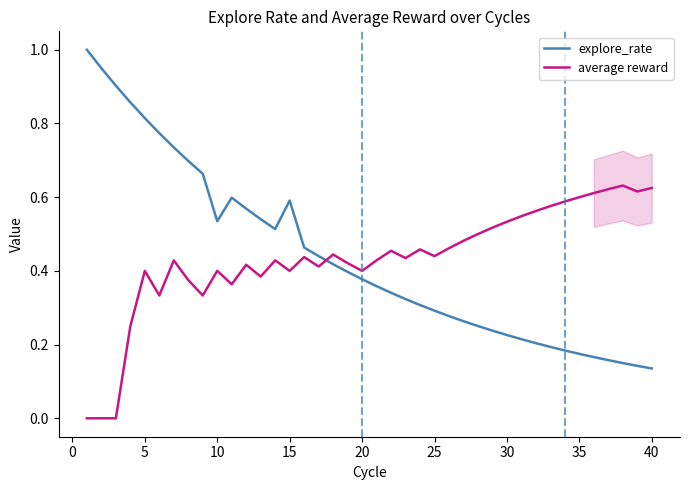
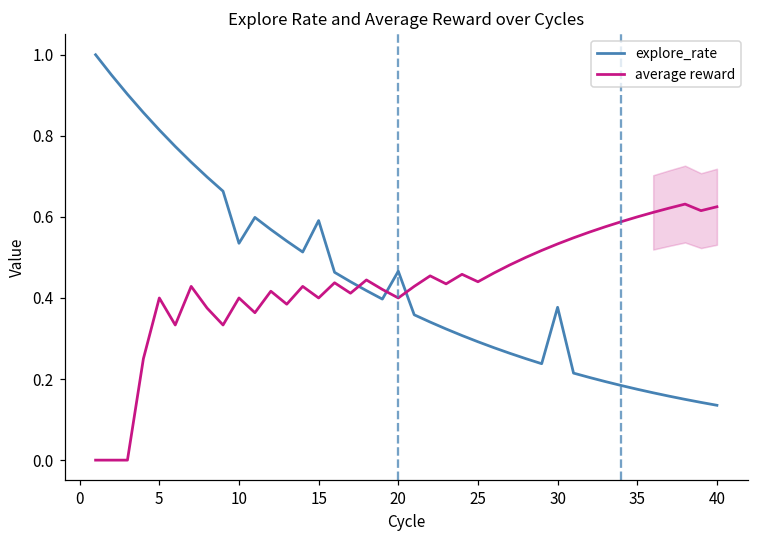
explore_rate, 20: 0.38 -> 0.47
explore_rate, 30: 0.23 -> 0.38
